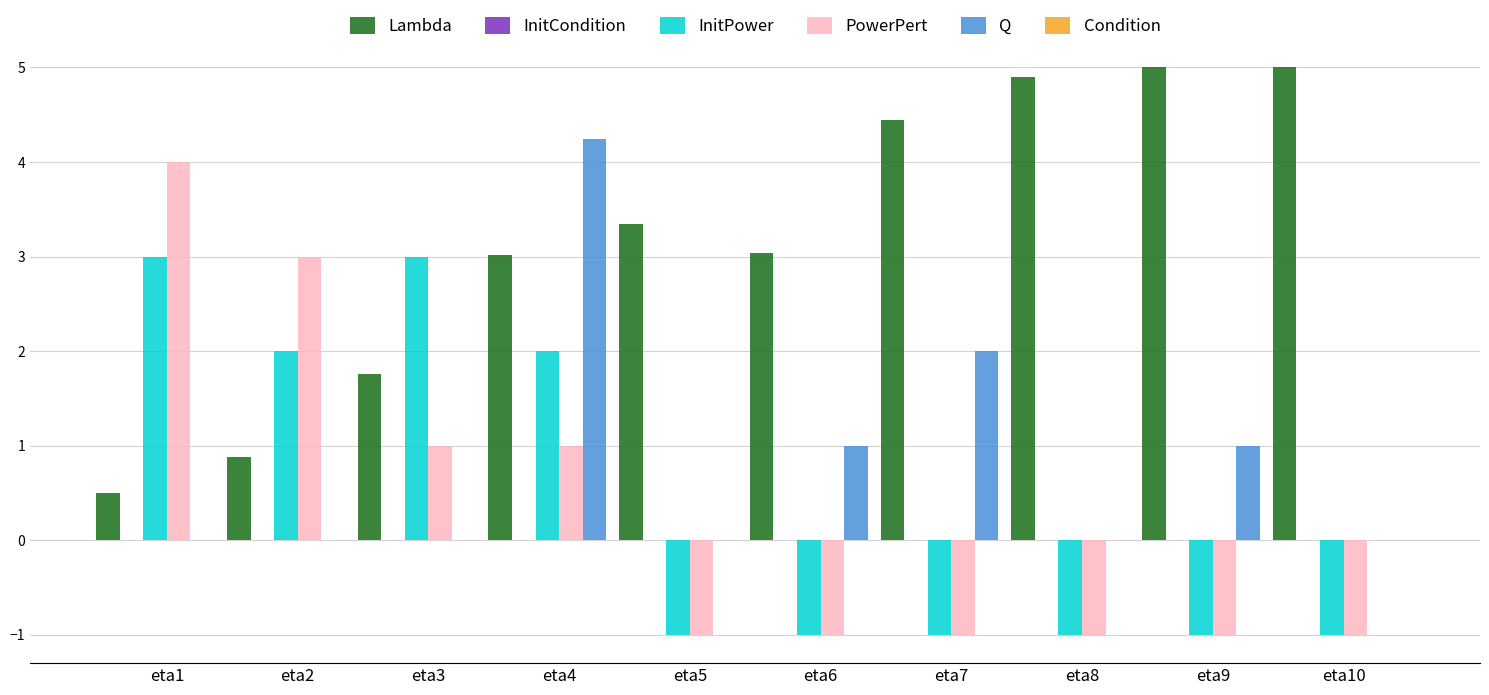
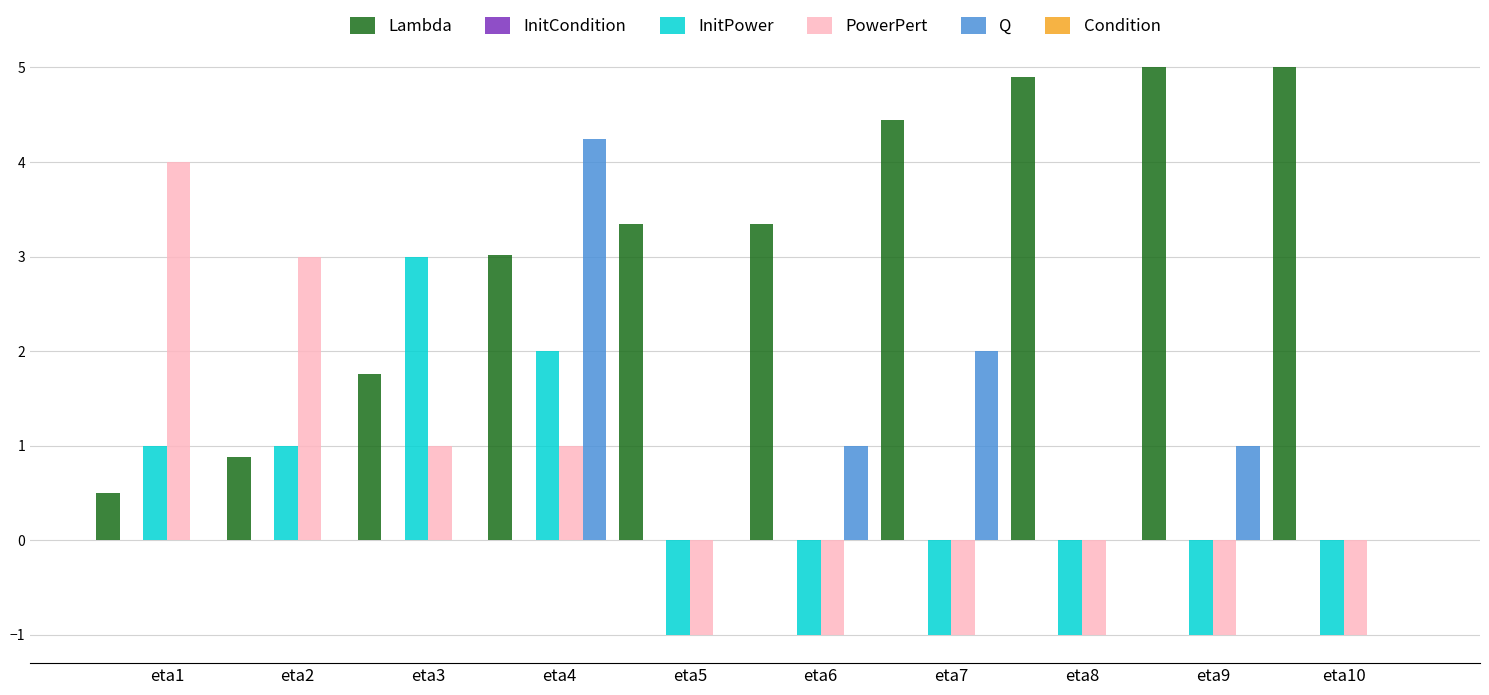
InitPower, eta1: 3 -> 1
InitPower, eta2: 2 -> 1
Lambda, eta6: 3.0 -> 3.3
